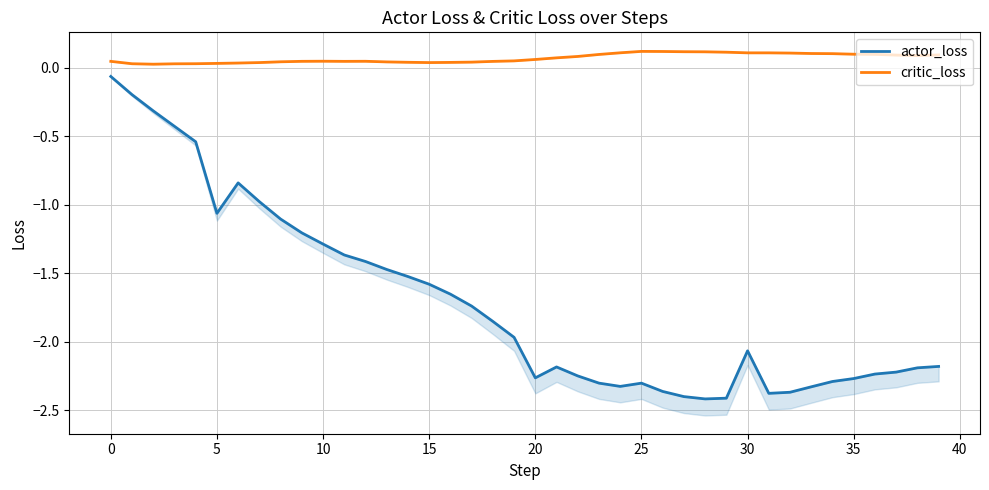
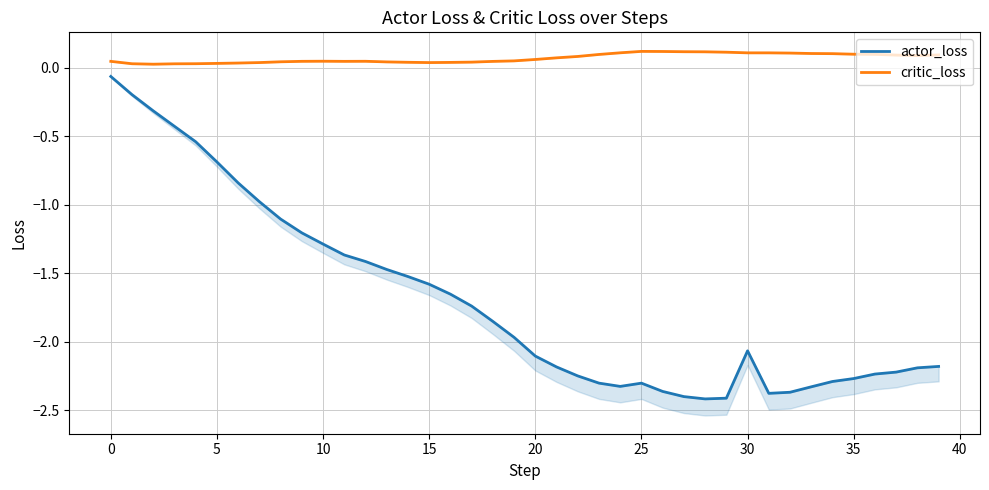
actor_loss, 5: -1.06 -> -0.69
actor_loss, 20: -2.26 -> -2.11
